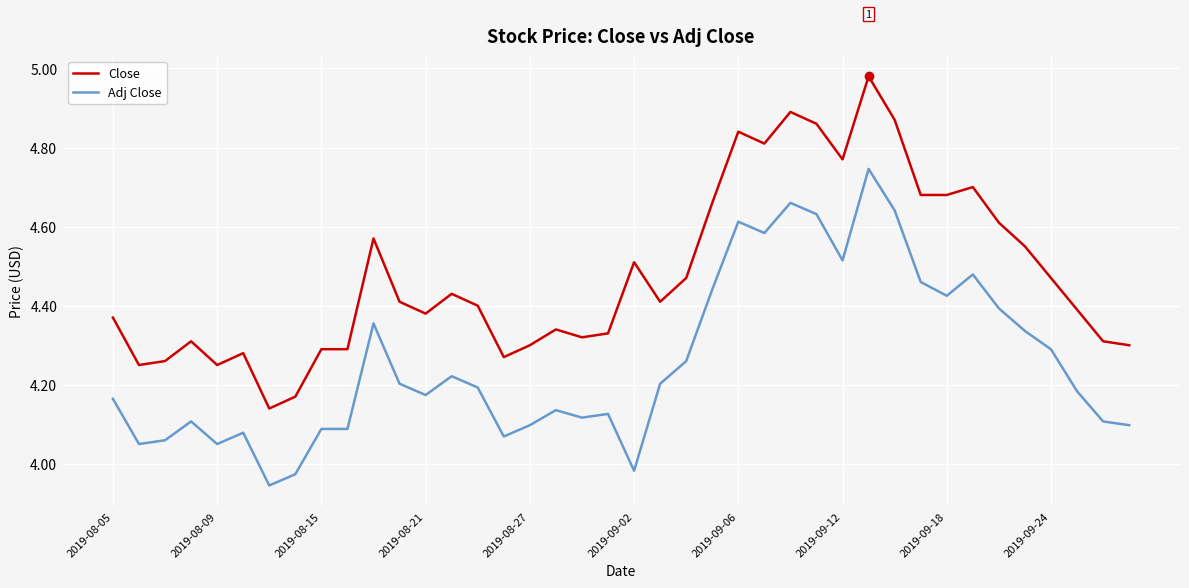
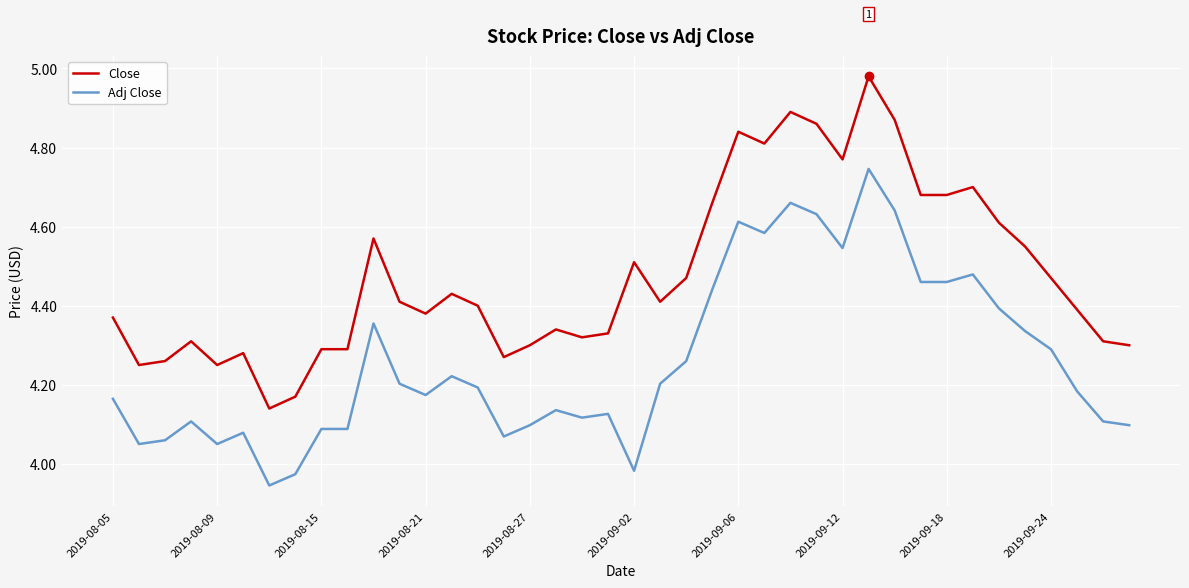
Adj Close, 2019-09-12: 4.51 -> 4.55
Adj Close, 2019-09-18: 4.43 -> 4.46
